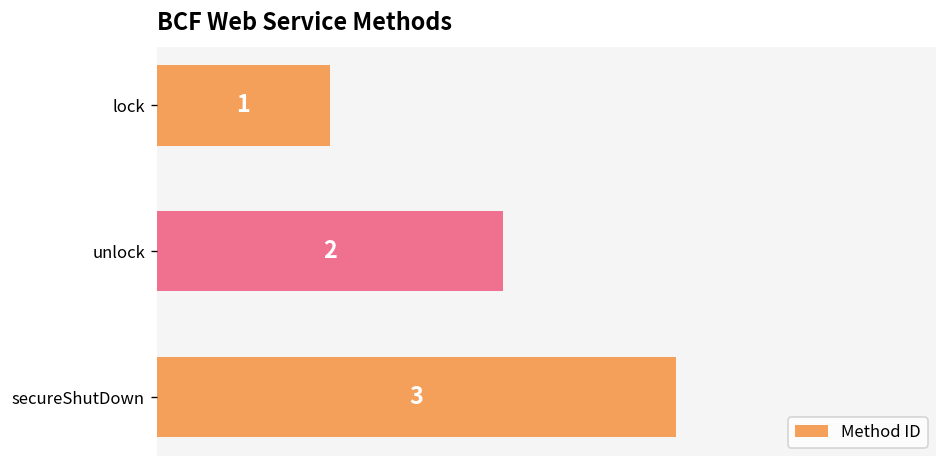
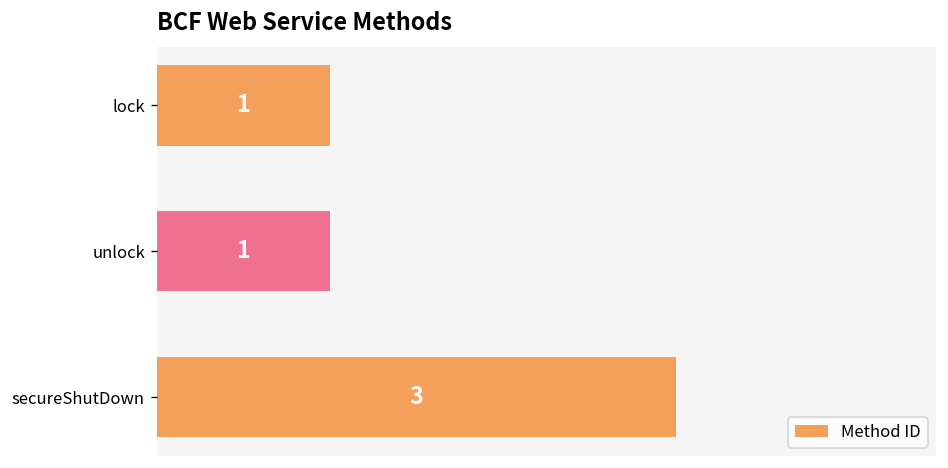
unlock: 2 -> 1
